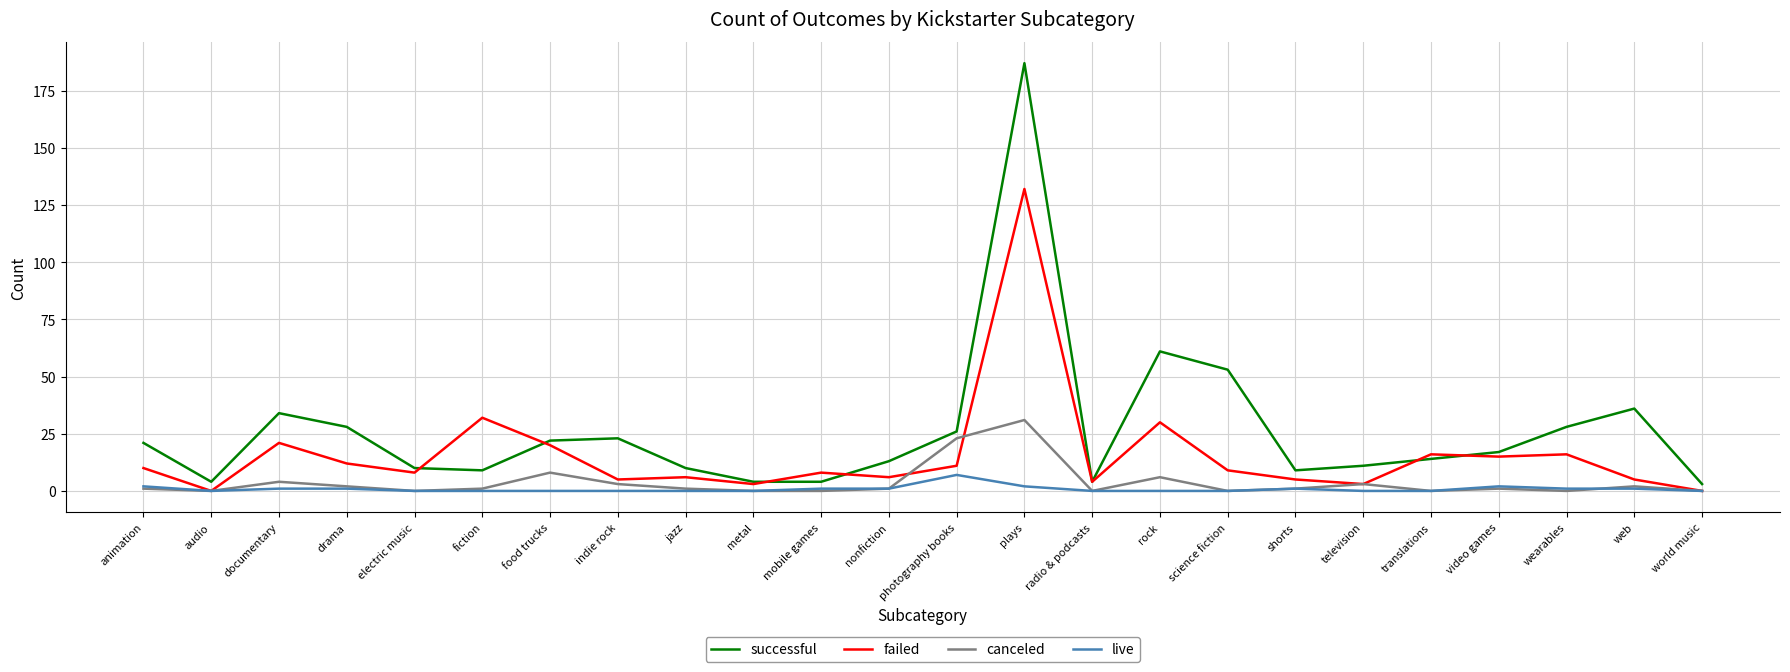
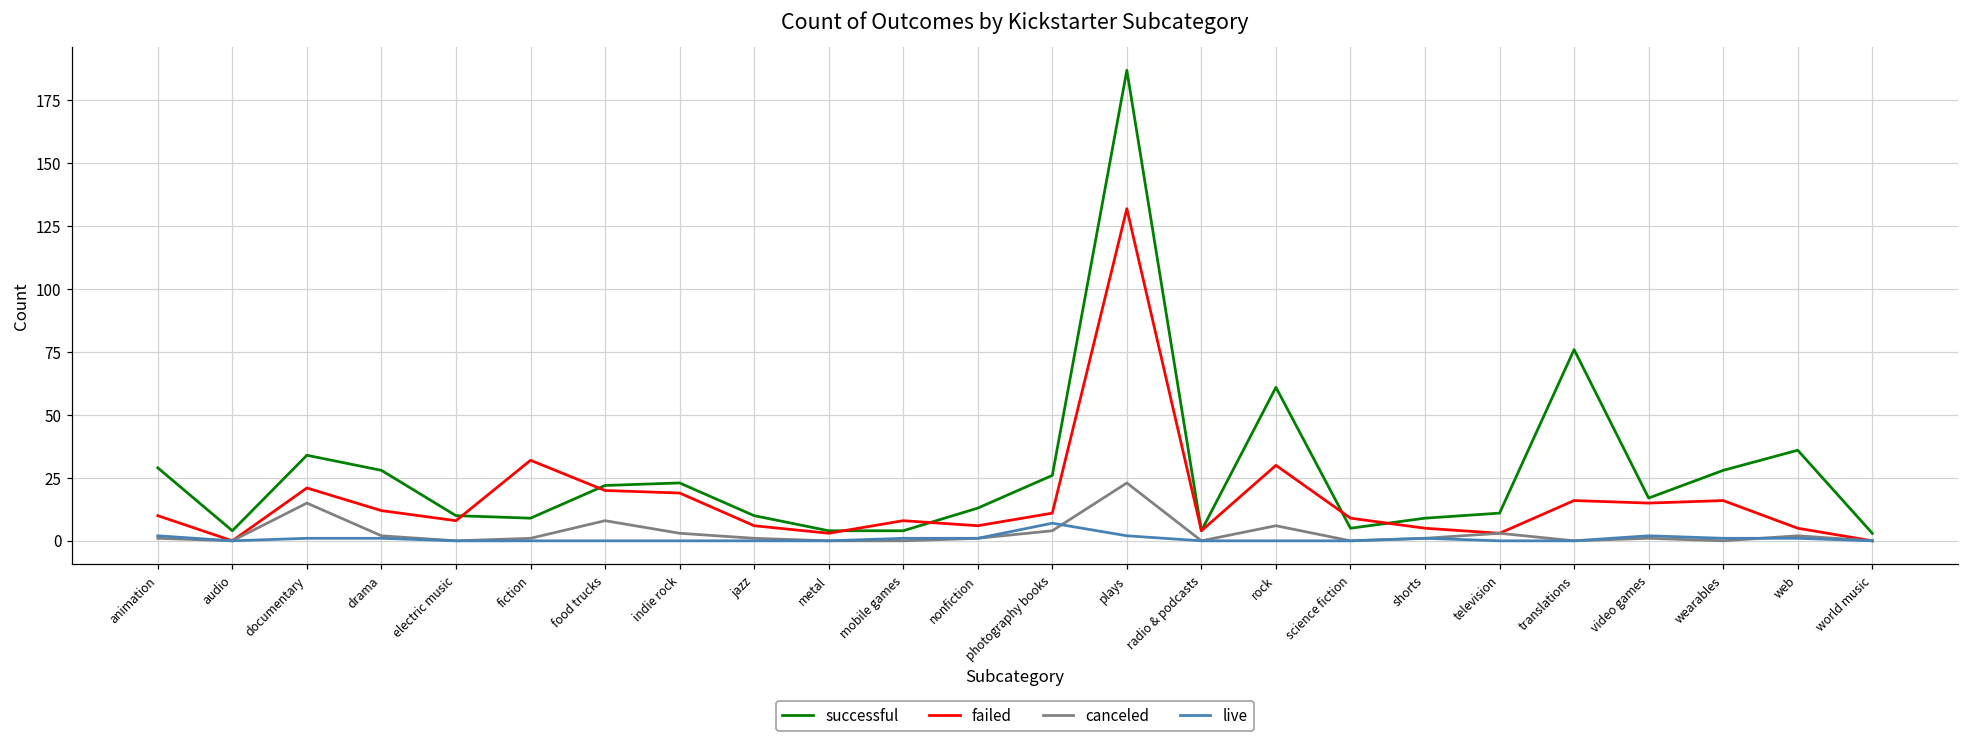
successful, animation: 21 -> 29
canceled, documentary: 4 -> 15
failed, indie rock: 5 -> 19
canceled, photography books: 23 -> 4
canceled, plays: 31 -> 23
successful, science fiction: 53 -> 5
successful, translations: 14 -> 76
